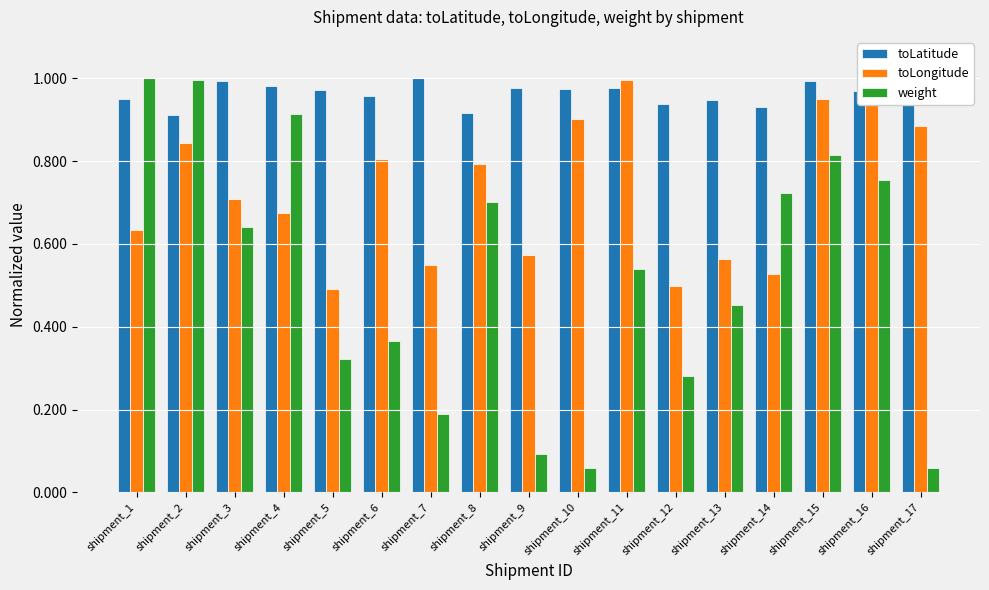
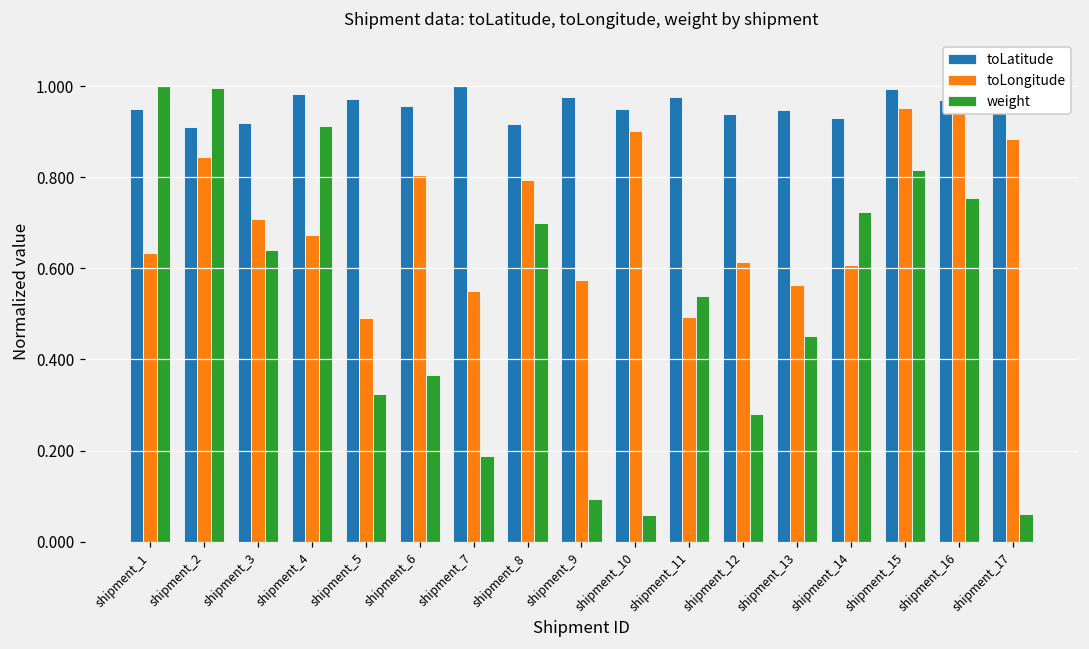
toLatitude, shipment_3: 0.99 -> 0.92
toLatitude, shipment_10: 0.97 -> 0.95
toLongitude, shipment_11: 1.00 -> 0.49
toLongitude, shipment_12: 0.50 -> 0.61
toLongitude, shipment_14: 0.53 -> 0.61
